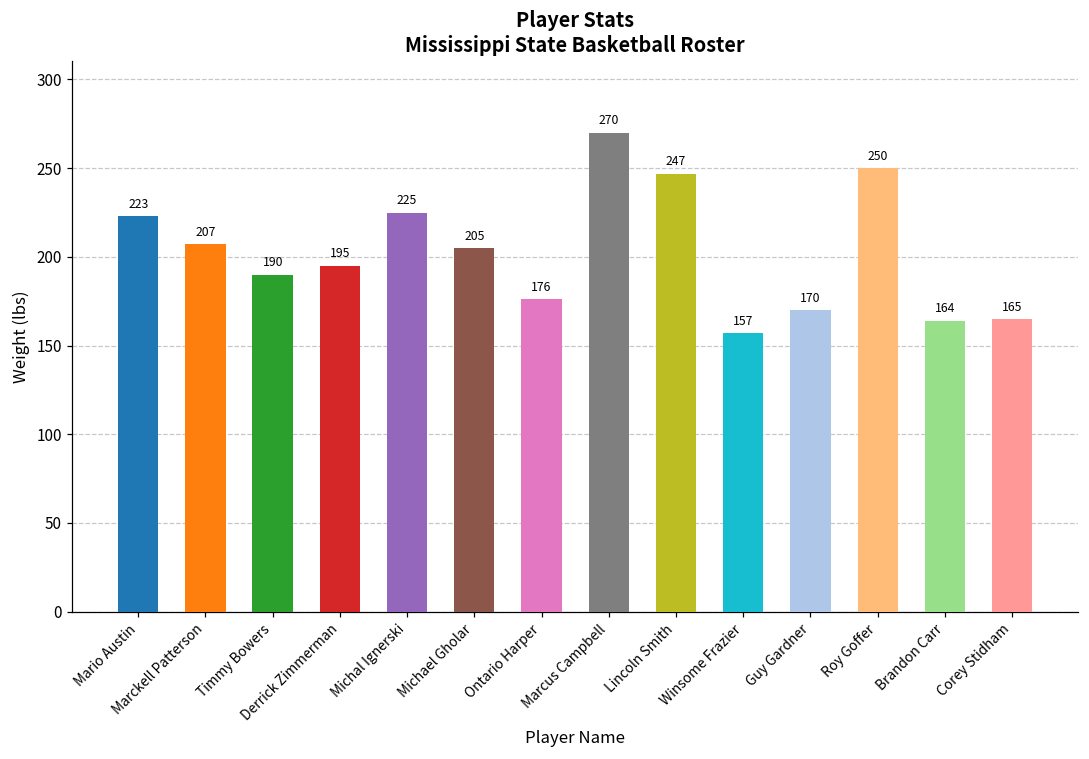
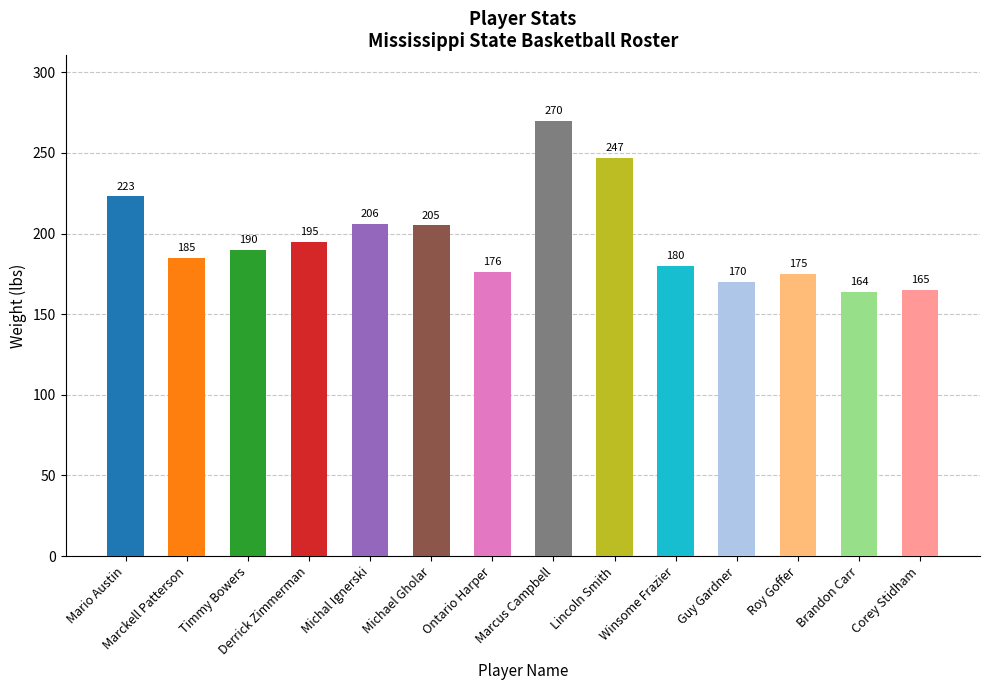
Marckell Patterson: 207 -> 185
Michal Ignerski: 225 -> 206
Winsome Frazier: 157 -> 180
Roy Goffer: 250 -> 175
